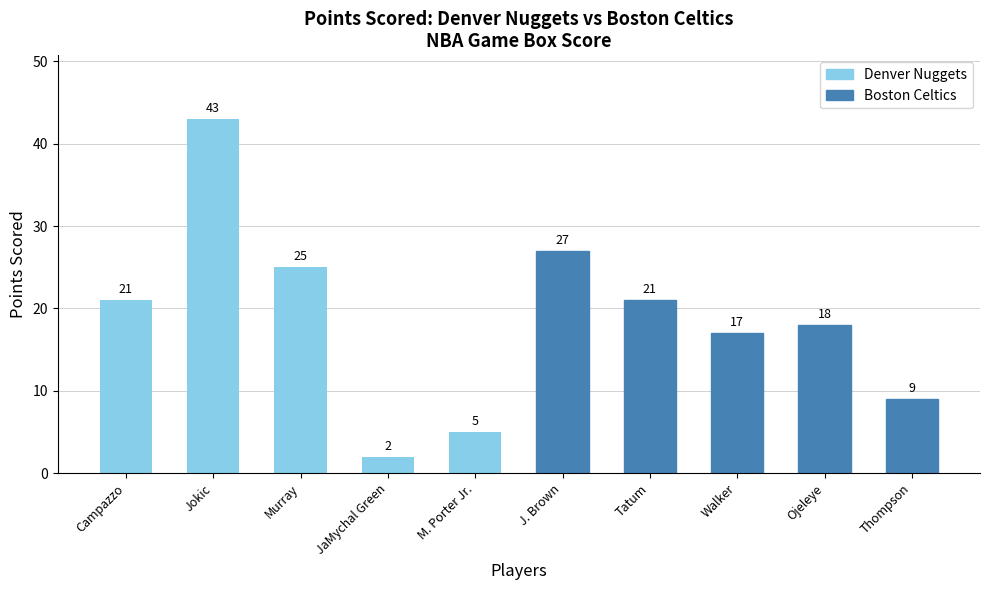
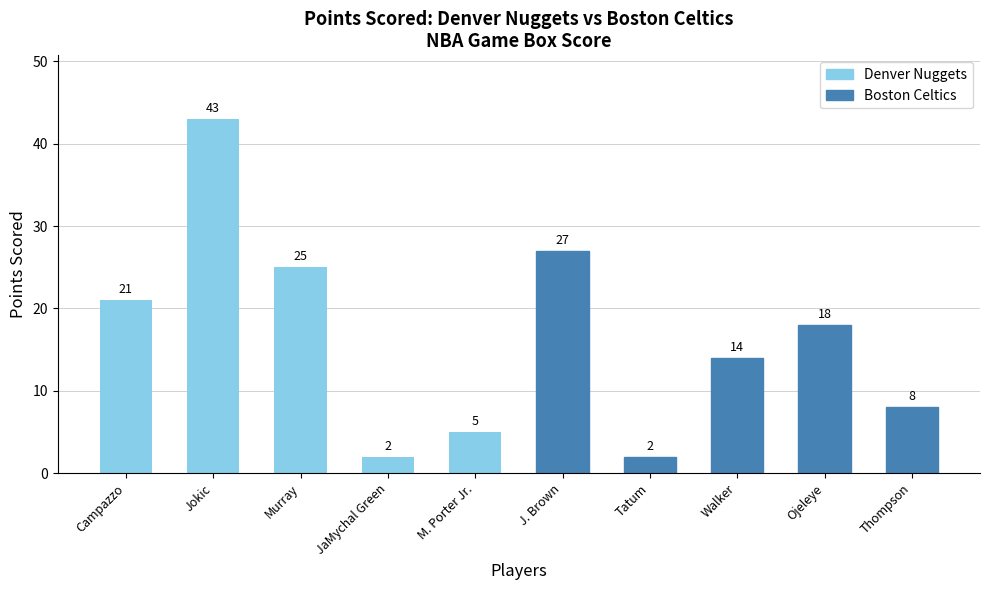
Tatum: 21 -> 2
Walker: 17 -> 14
Thompson: 9 -> 8
